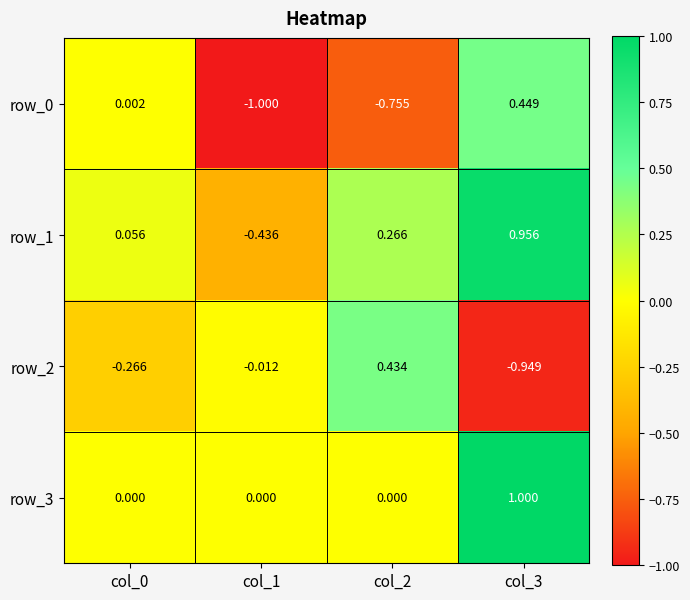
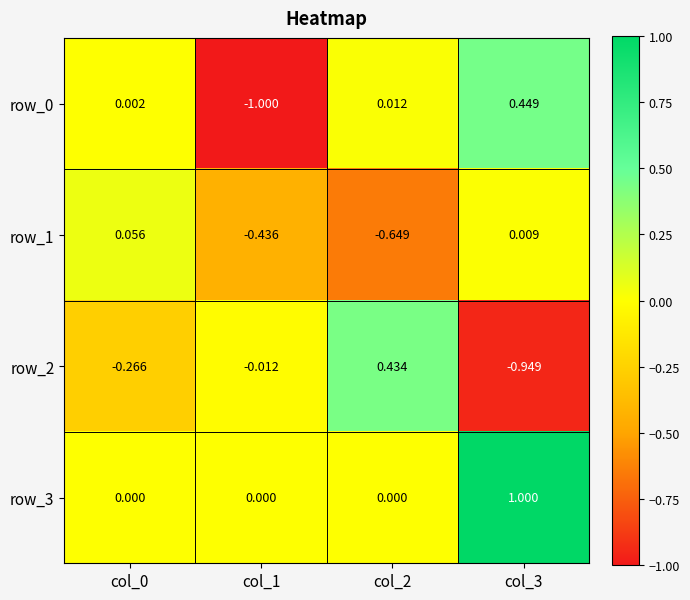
row_0, col_2: -0.755 -> 0.012
row_1, col_2: 0.266 -> -0.649
row_1, col_3: 0.956 -> 0.009
